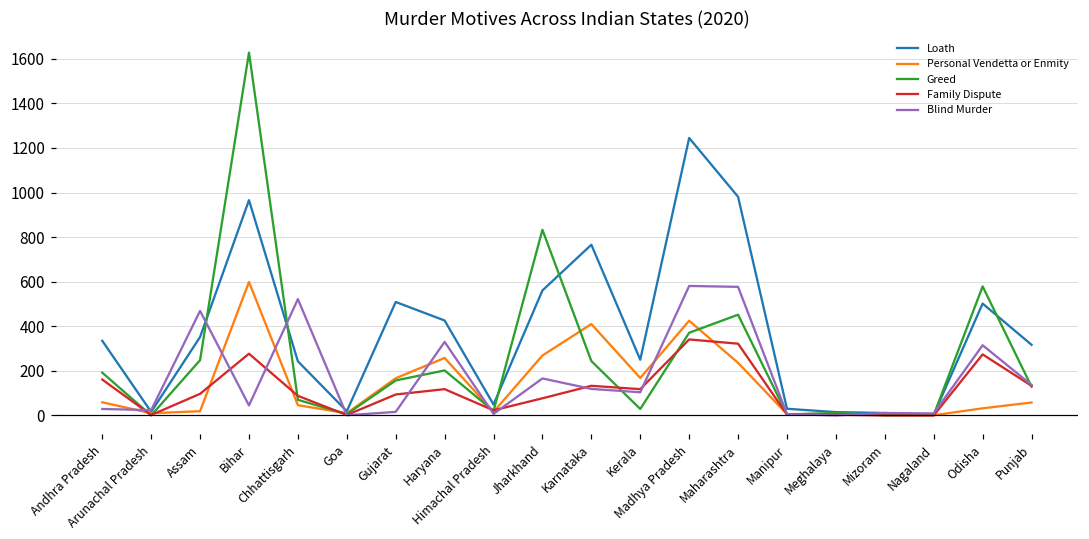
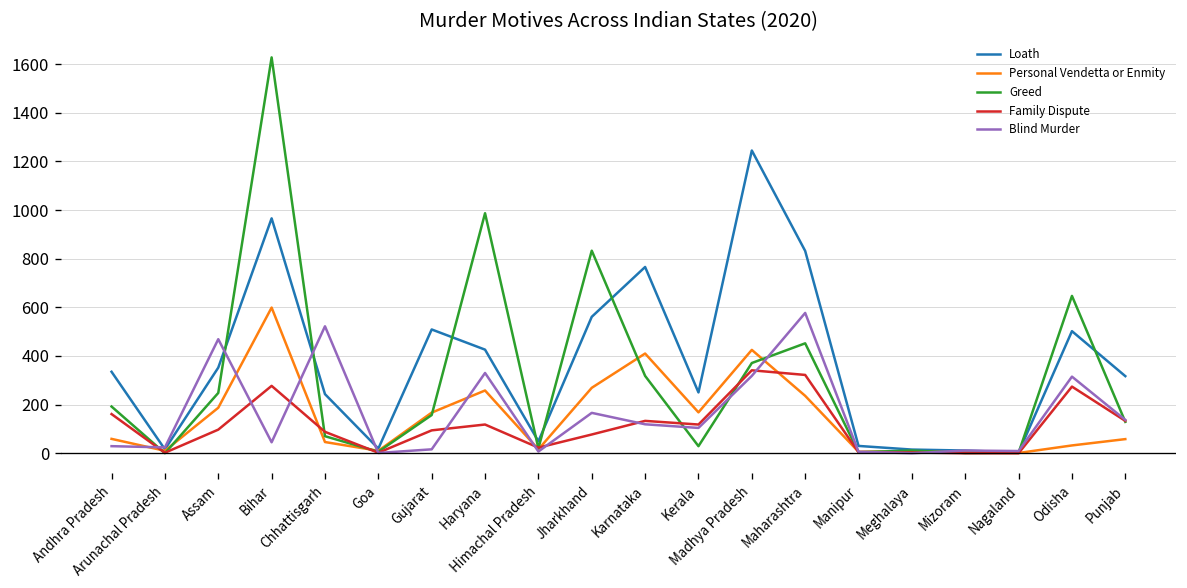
Personal Vendetta or Enmity, Assam: 20 -> 190
Greed, Haryana: 200 -> 990
Greed, Karnataka: 240 -> 320
Blind Murder, Madhya Pradesh: 580 -> 320
Loath, Maharashtra: 980 -> 830
Greed, Odisha: 580 -> 650
